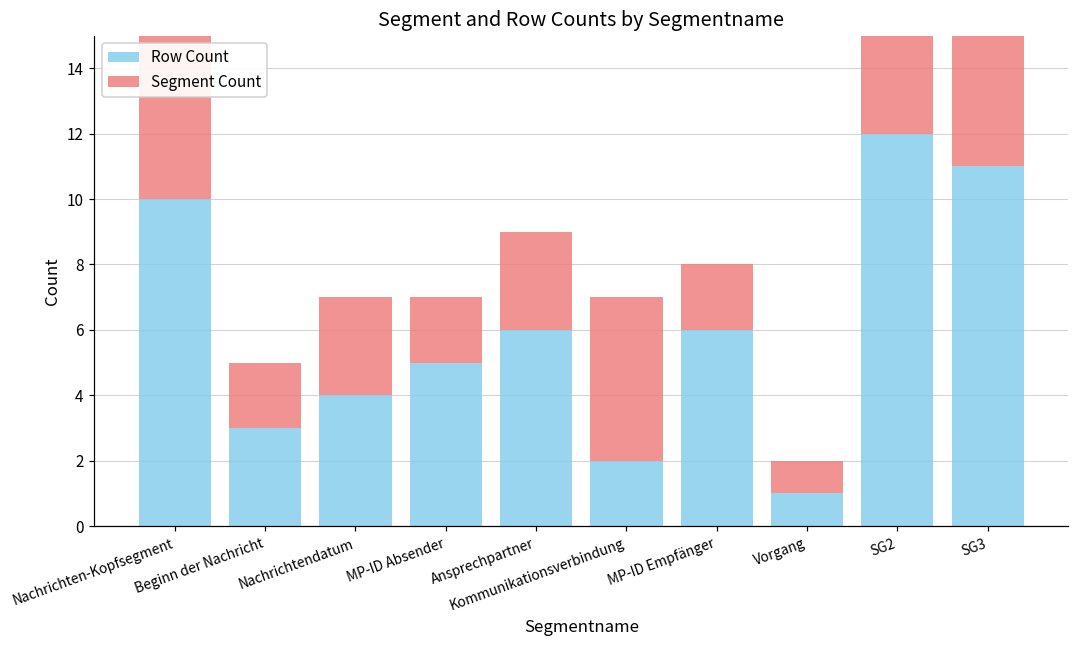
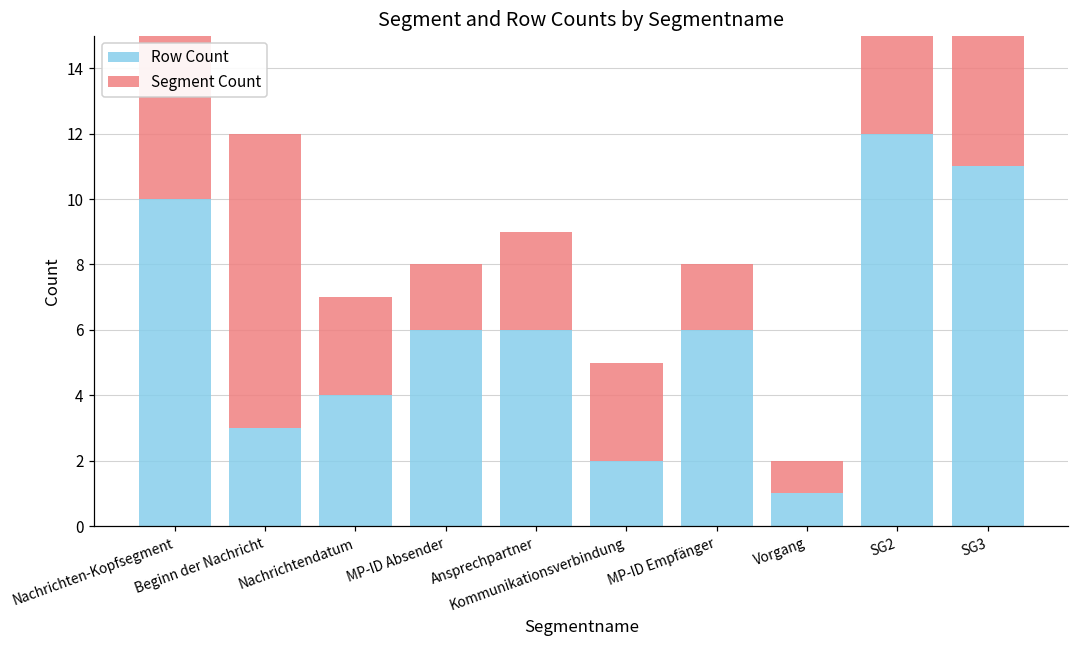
Segment Count, Beginn der Nachricht: 2 -> 9
Row Count, MP-ID Absender: 5 -> 6
Segment Count, Kommunikationsverbindung: 5 -> 3
